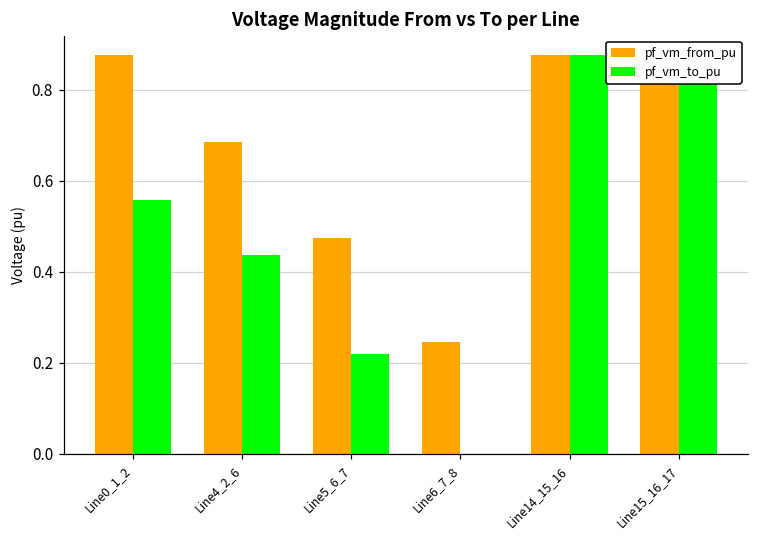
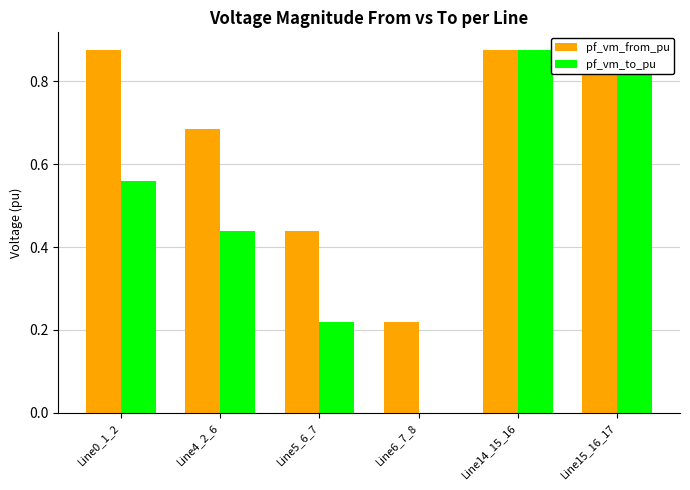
pf_vm_from_pu, Line5_6_7: 0.47 -> 0.44
pf_vm_from_pu, Line6_7_8: 0.25 -> 0.22
